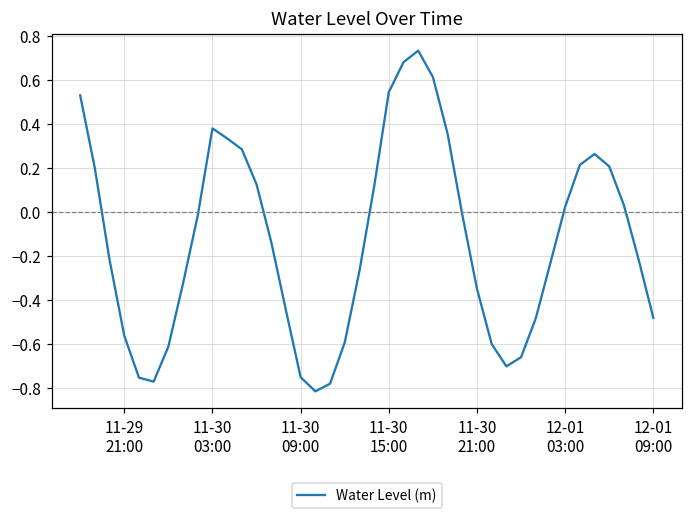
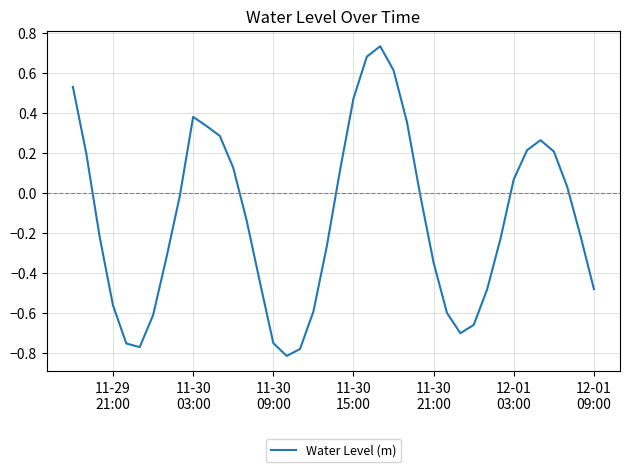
11-30 15:00: 0.54 -> 0.47
12-01 03:00: 0.02 -> 0.07
